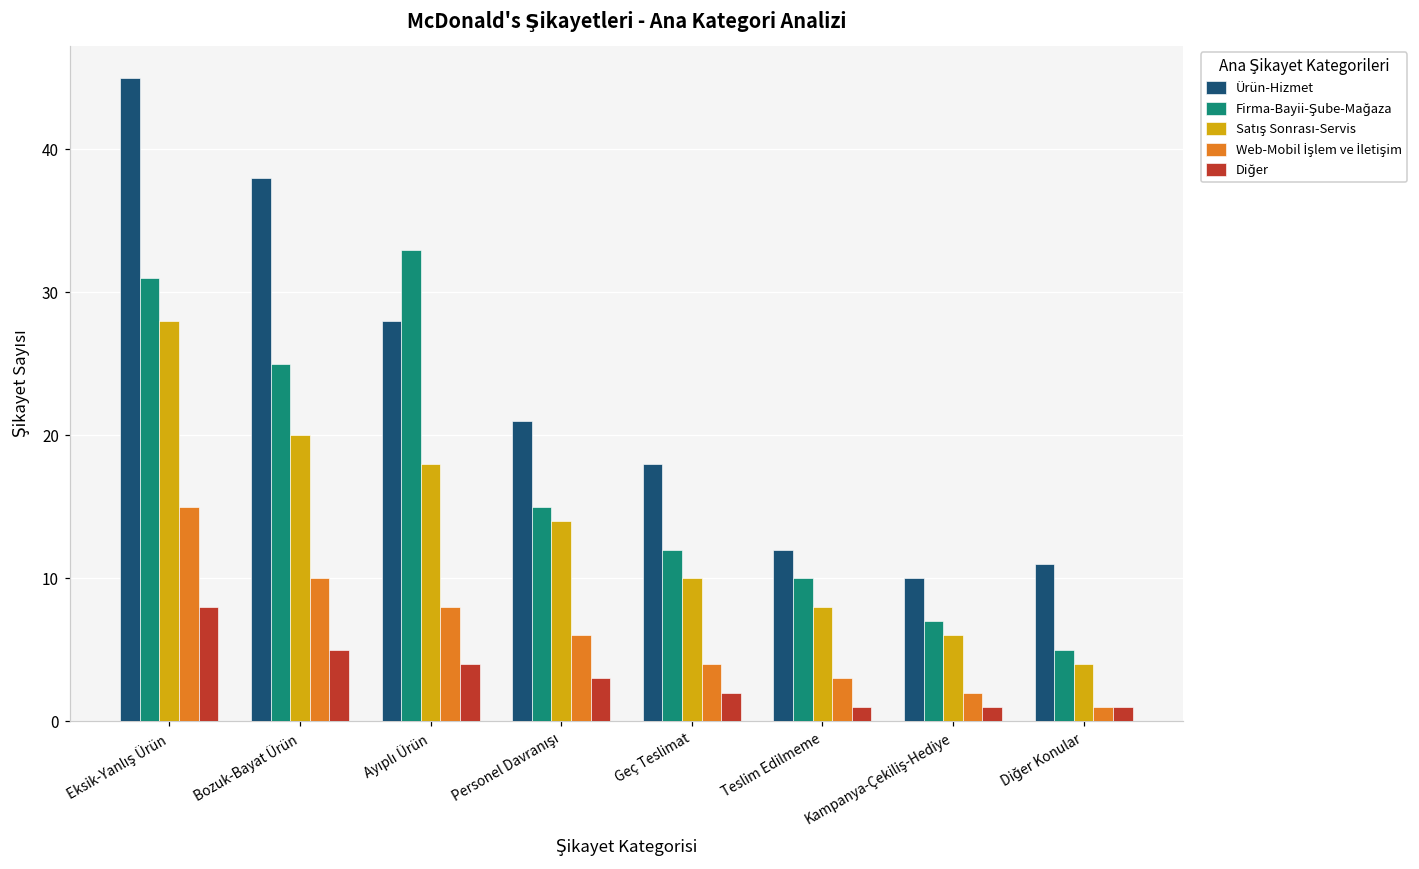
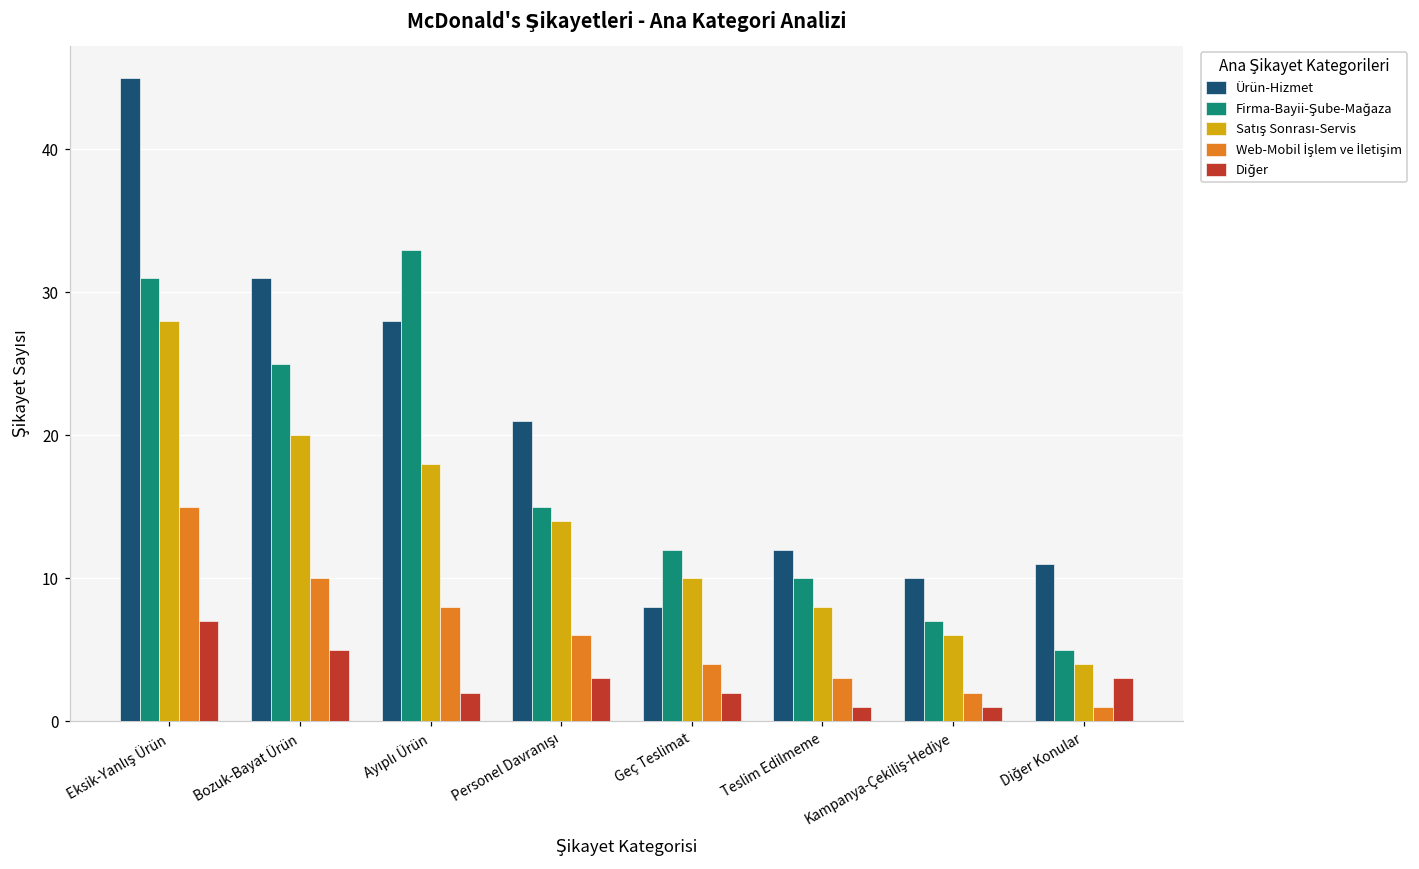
Diğer, Eksik-Yanlış Ürün: 8 -> 7
Ürün-Hizmet, Bozuk-Bayat Ürün: 38 -> 31
Diğer, Ayıplı Ürün: 4 -> 2
Ürün-Hizmet, Geç Teslimat: 18 -> 8
Diğer, Diğer Konular: 1 -> 3
